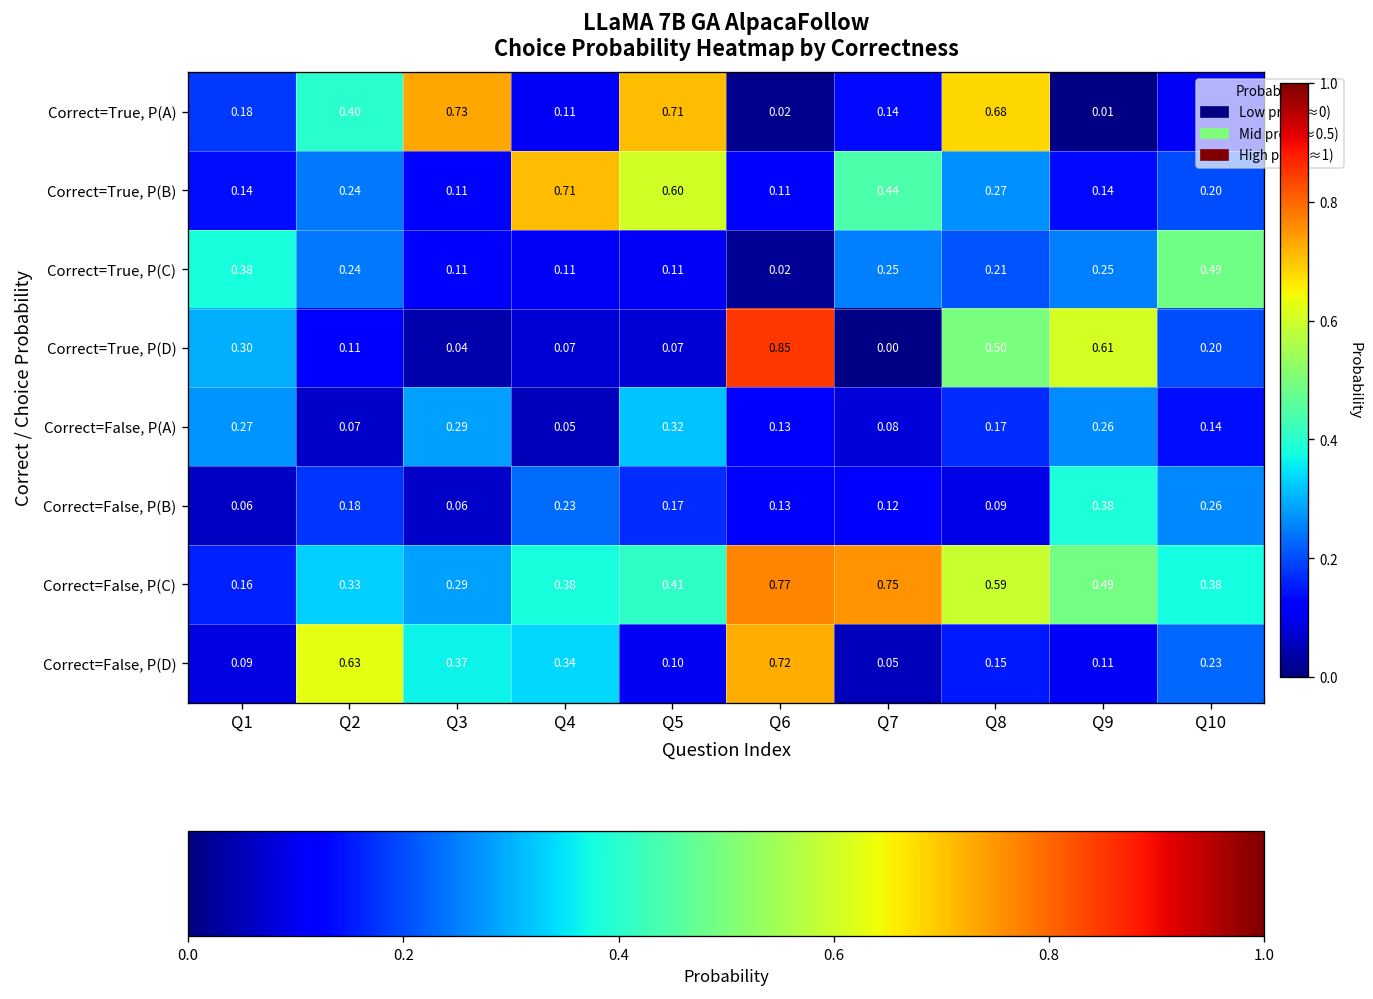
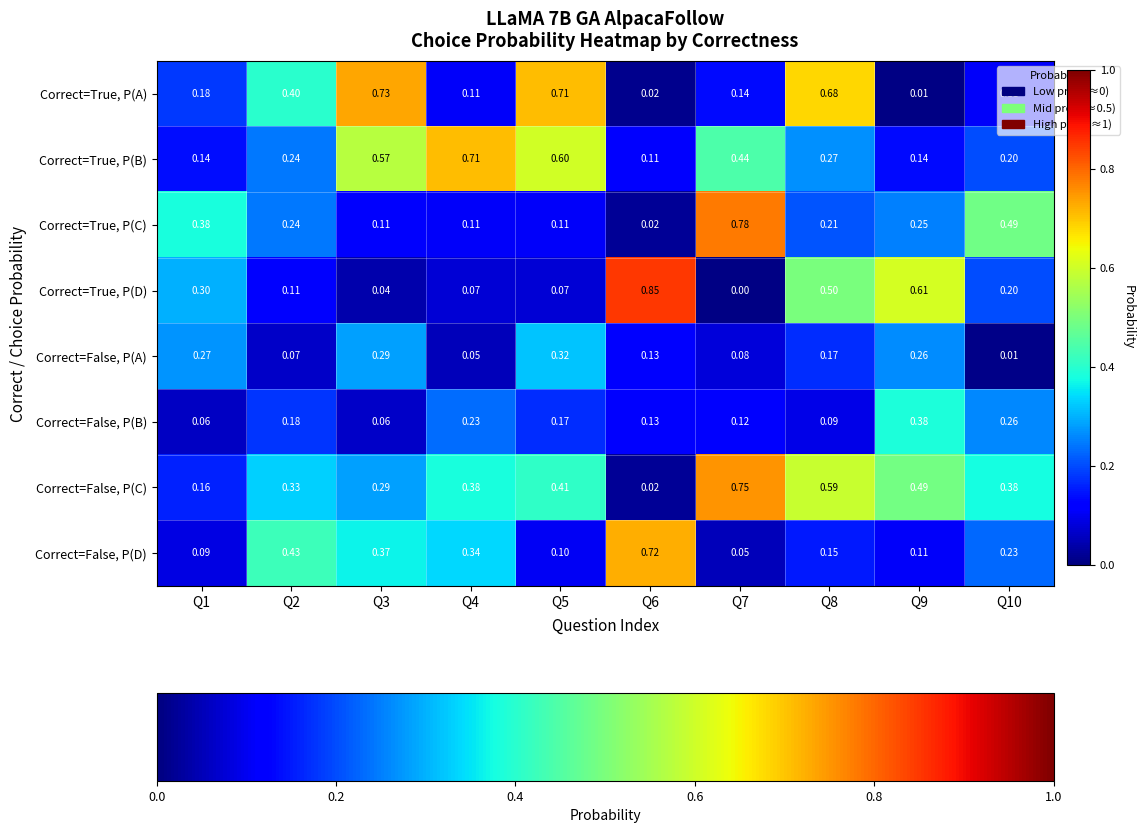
Correct=True, P(B), Q3: 0.11 -> 0.57
Correct=True, P(C), Q7: 0.25 -> 0.78
Correct=False, P(A), Q10: 0.14 -> 0.01
Correct=False, P(C), Q6: 0.77 -> 0.02
Correct=False, P(D), Q2: 0.63 -> 0.43
